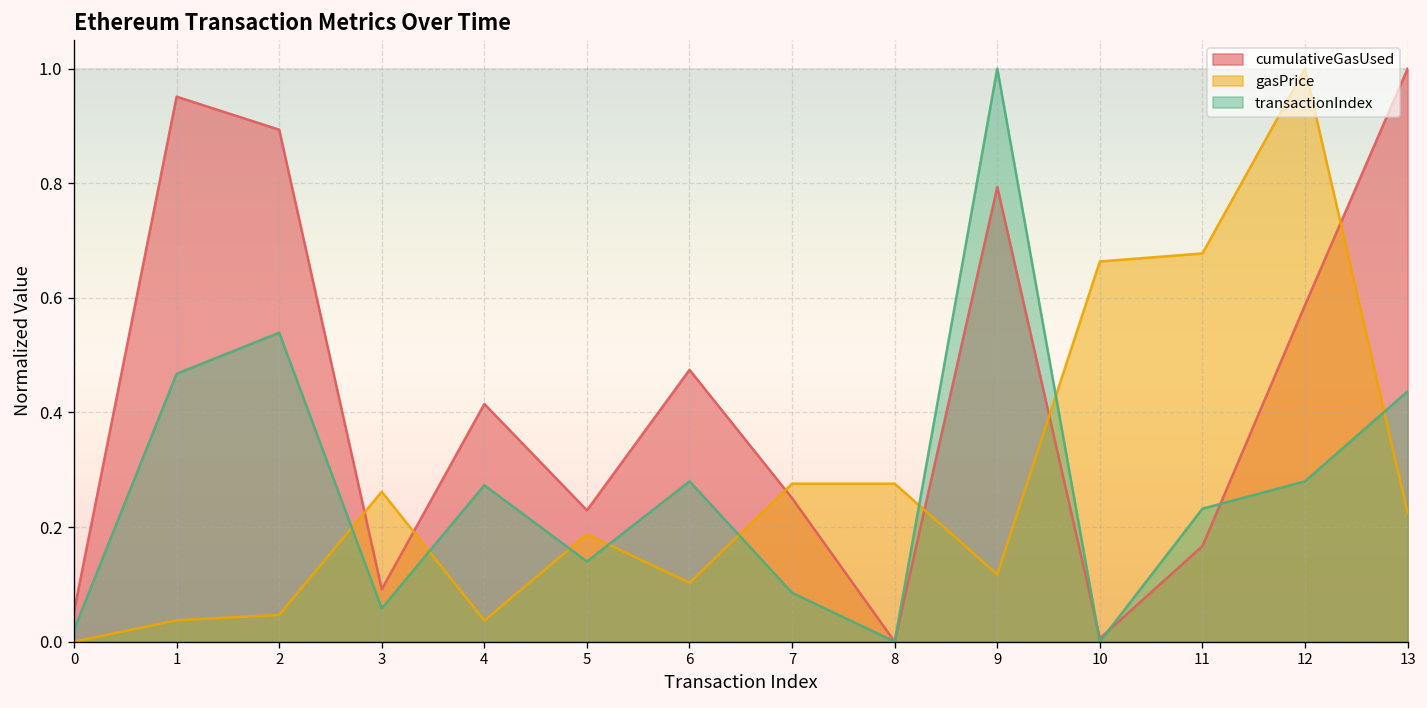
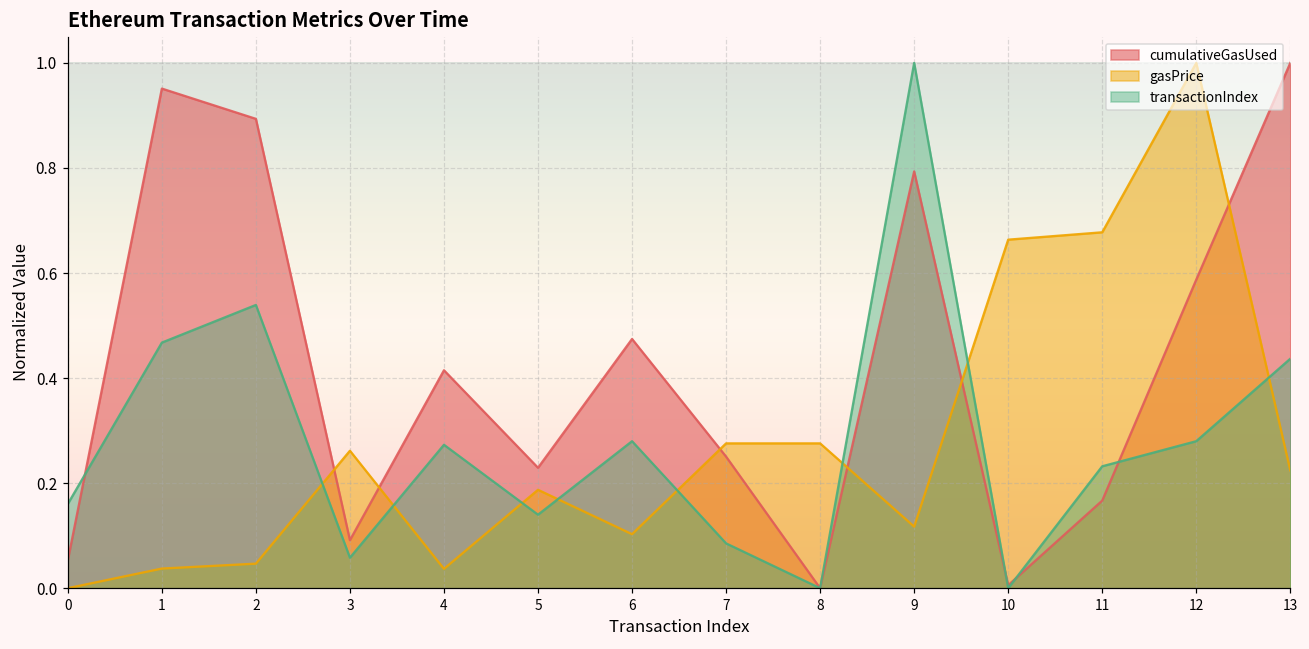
transactionIndex, 0: 0.02 -> 0.16
